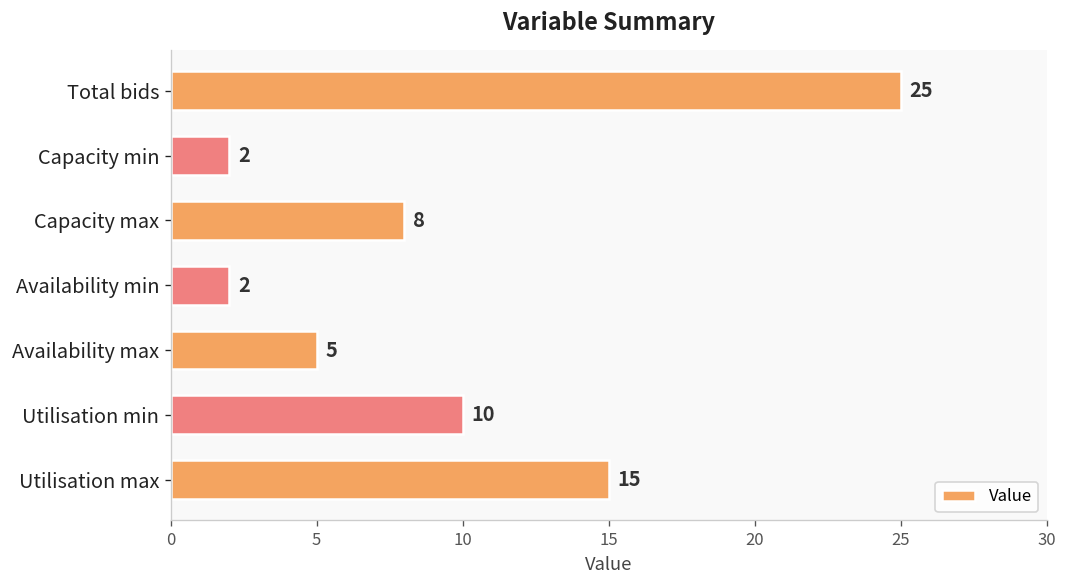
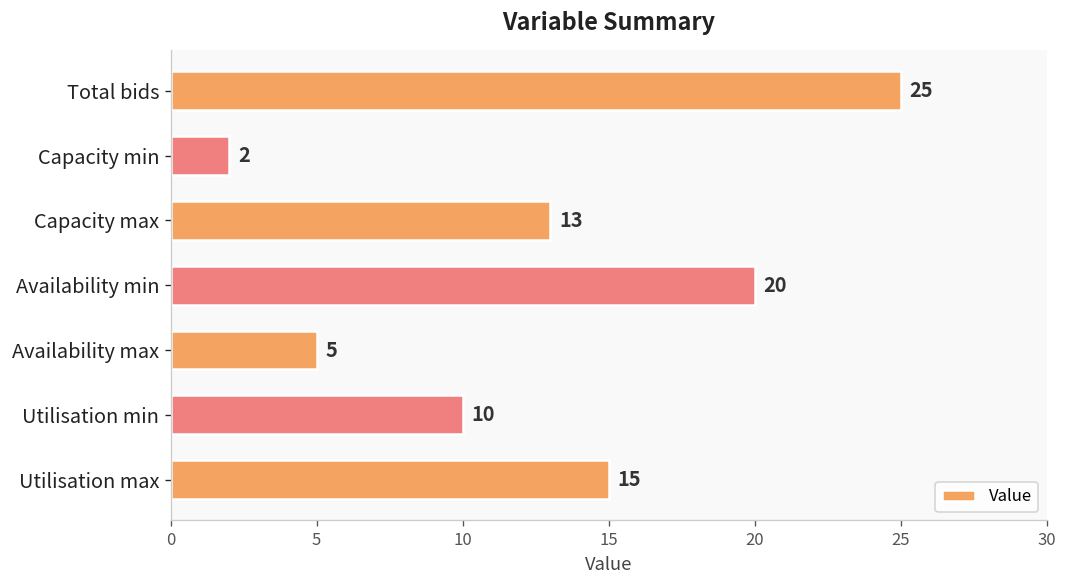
Capacity max: 8 -> 13
Availability min: 2 -> 20
